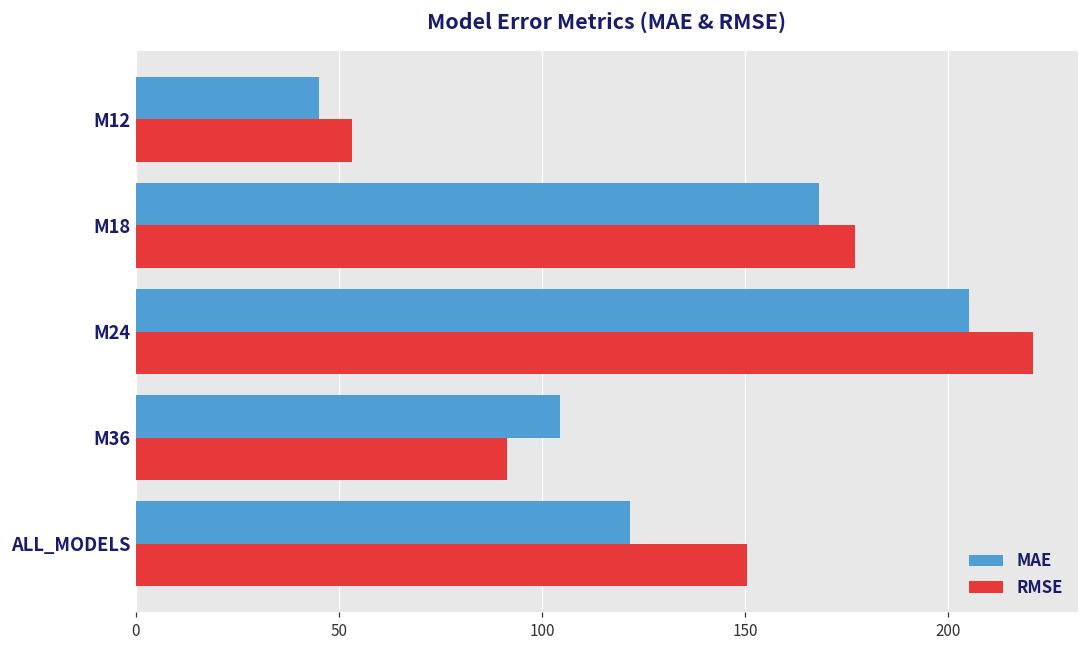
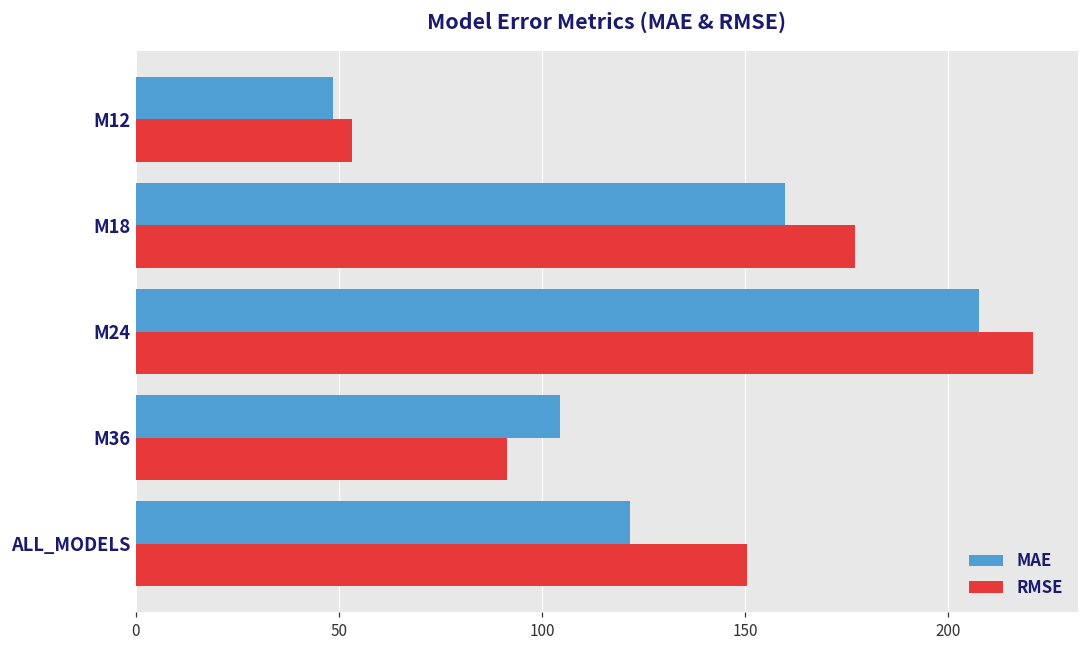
MAE, M12: 45 -> 49
MAE, M18: 168 -> 160
MAE, M24: 205 -> 208
